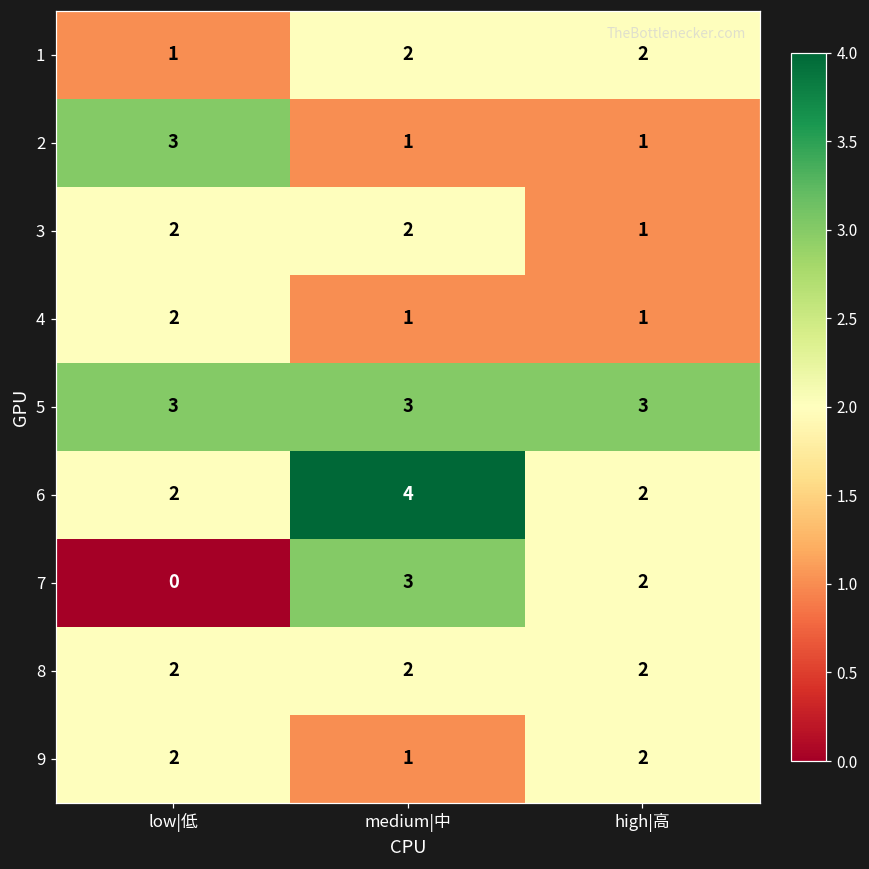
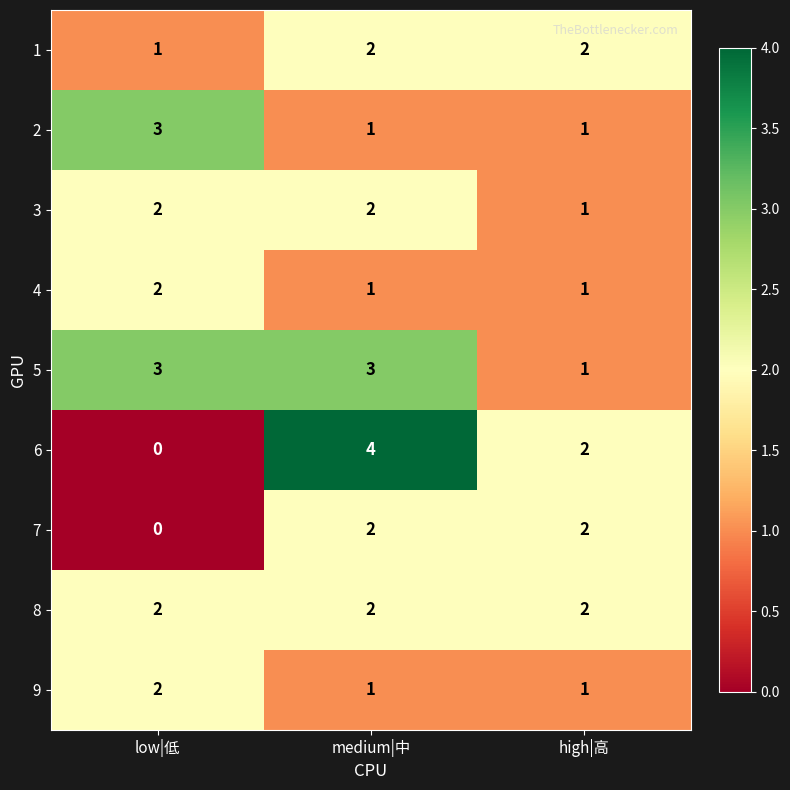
5, high|高: 3 -> 1
6, low|低: 2 -> 0
7, medium|中: 3 -> 2
9, high|高: 2 -> 1
